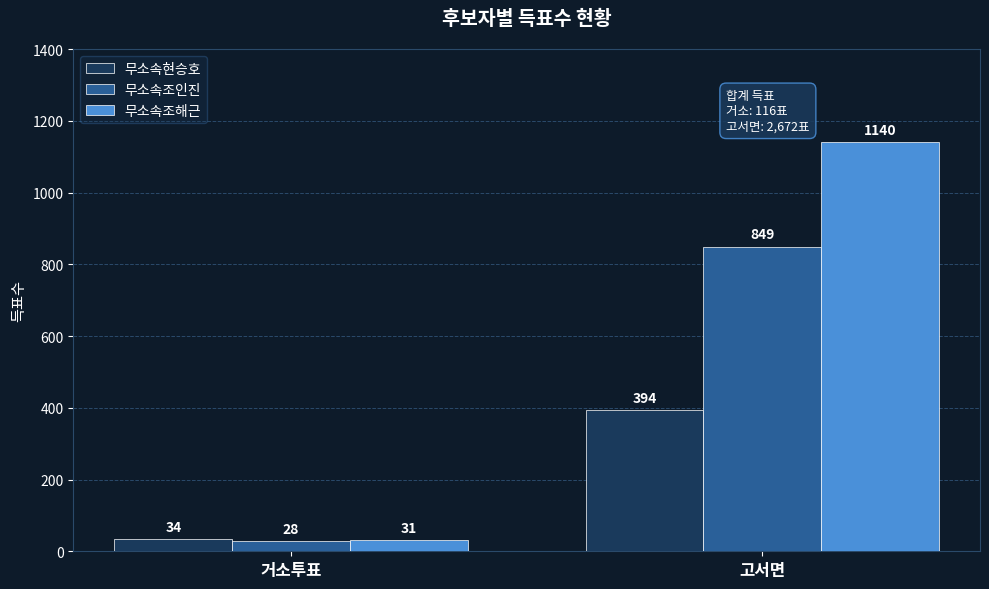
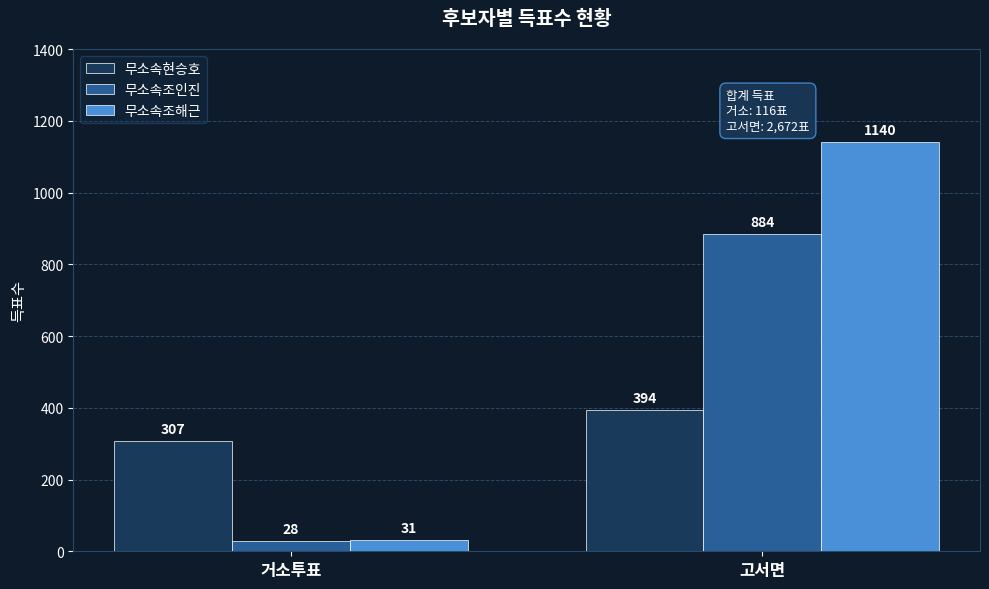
무소속현승호, 거소투표: 34 -> 307
무소속조인진, 고서면: 849 -> 884
